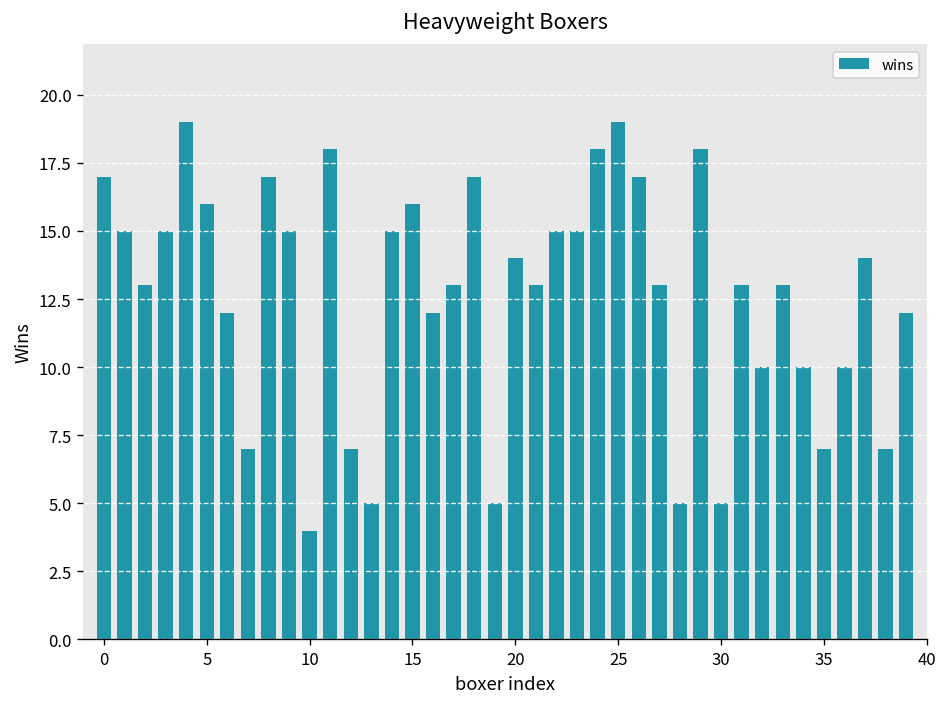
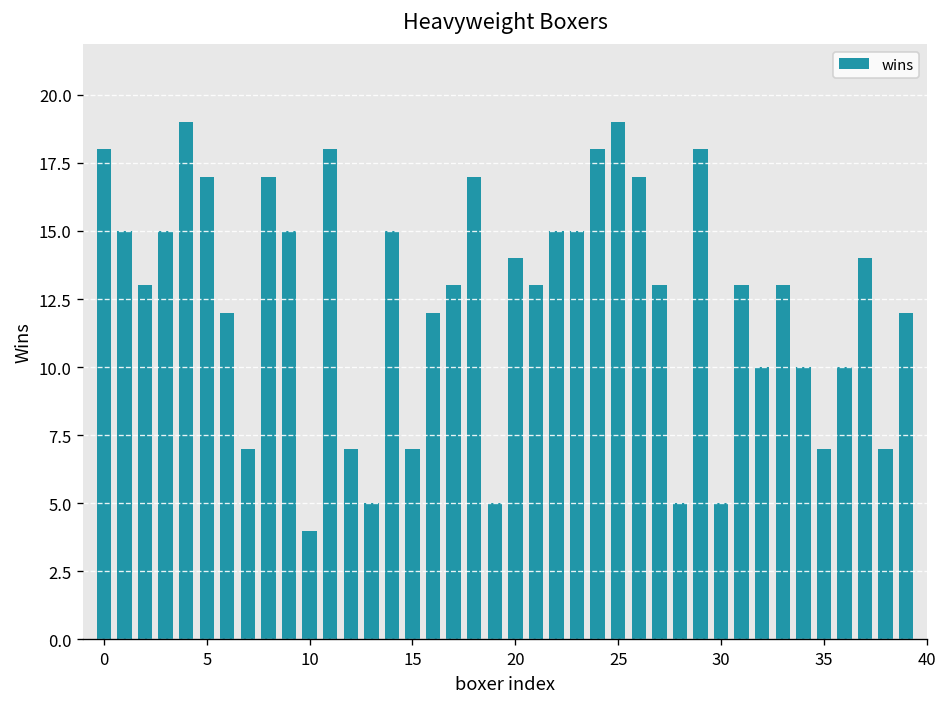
0: 17 -> 18
5: 16 -> 17
15: 16 -> 7
